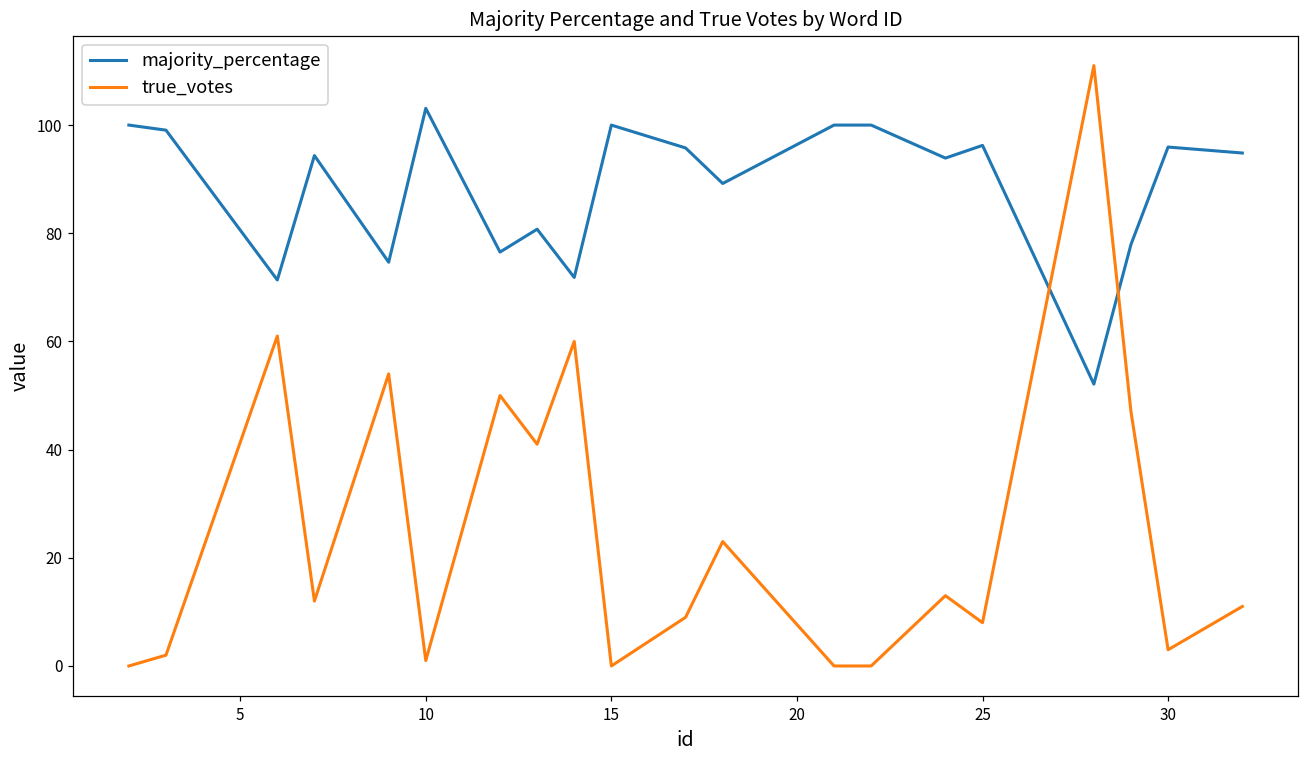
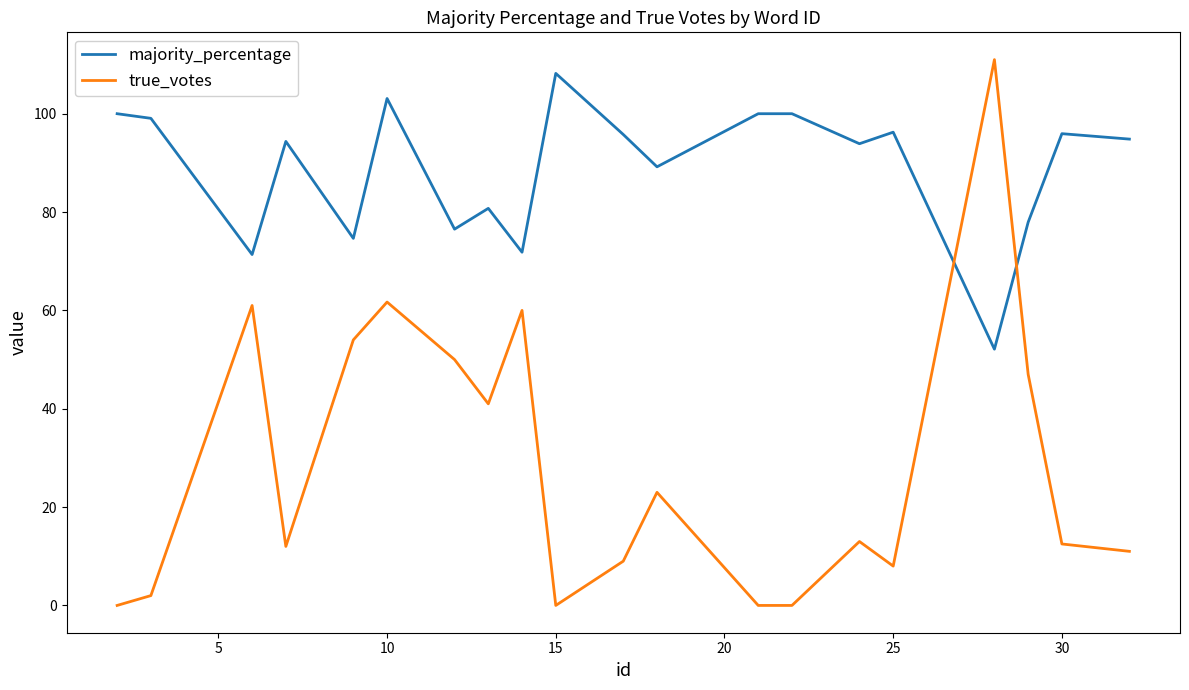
true_votes, 10: 1 -> 62
majority_percentage, 15: 100 -> 108
true_votes, 30: 3 -> 13
